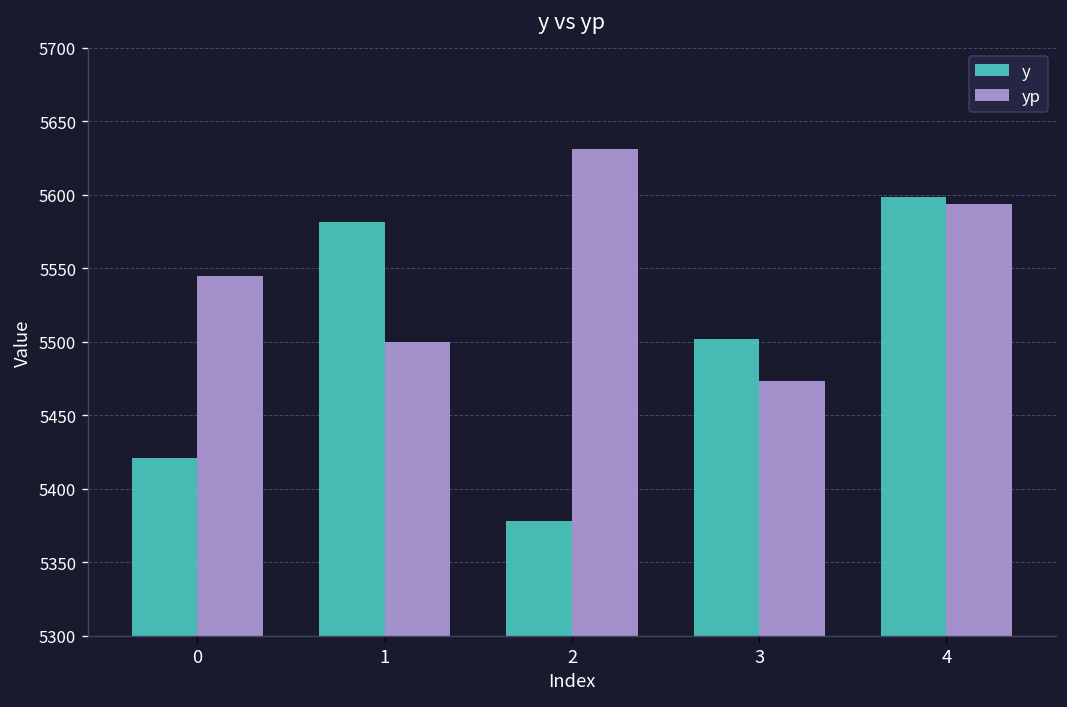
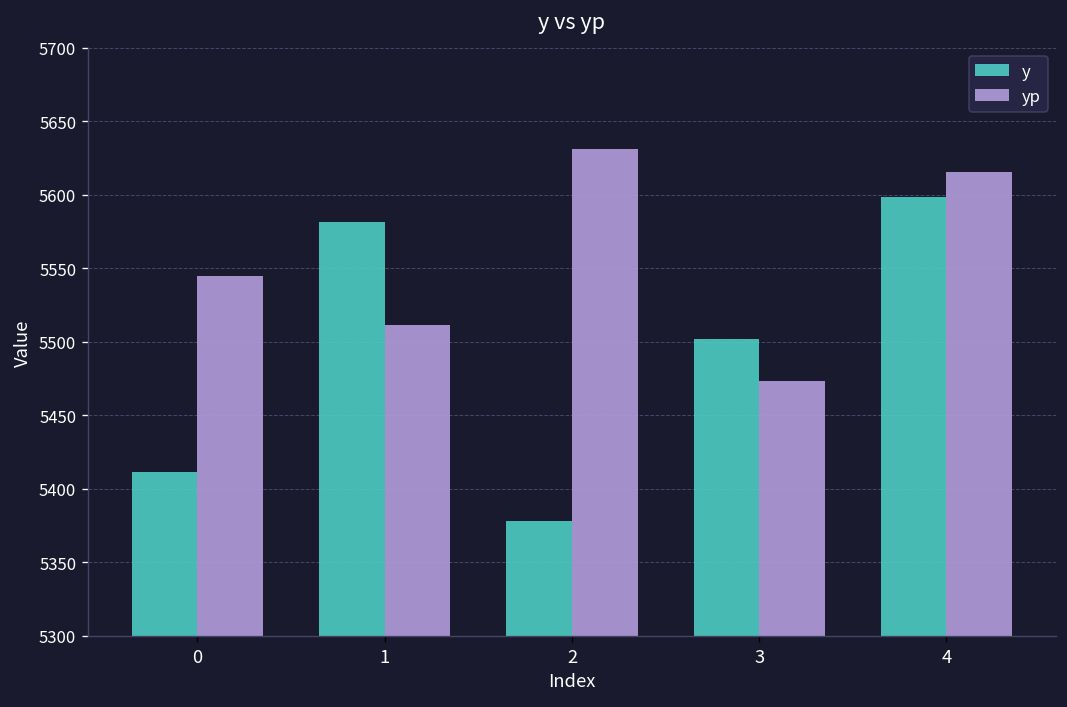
y, 0: 5421 -> 5412
yp, 1: 5500 -> 5512
yp, 4: 5594 -> 5616
